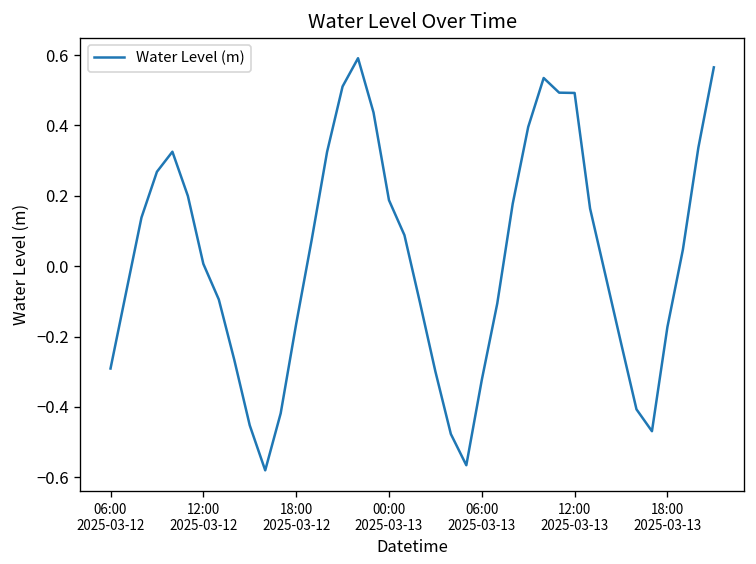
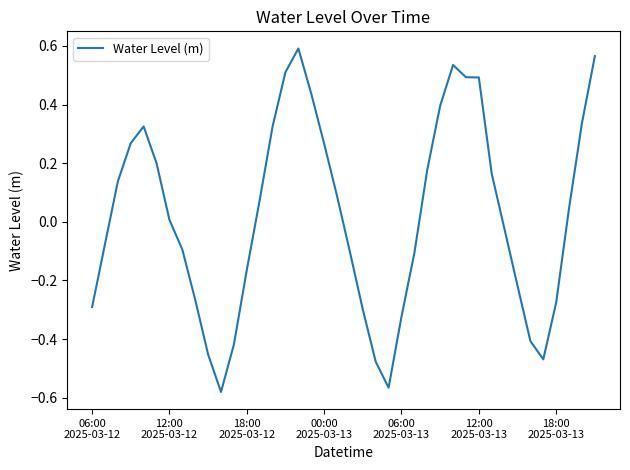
00:00 2025-03-13: 0.19 -> 0.27
18:00 2025-03-13: -0.17 -> -0.27
